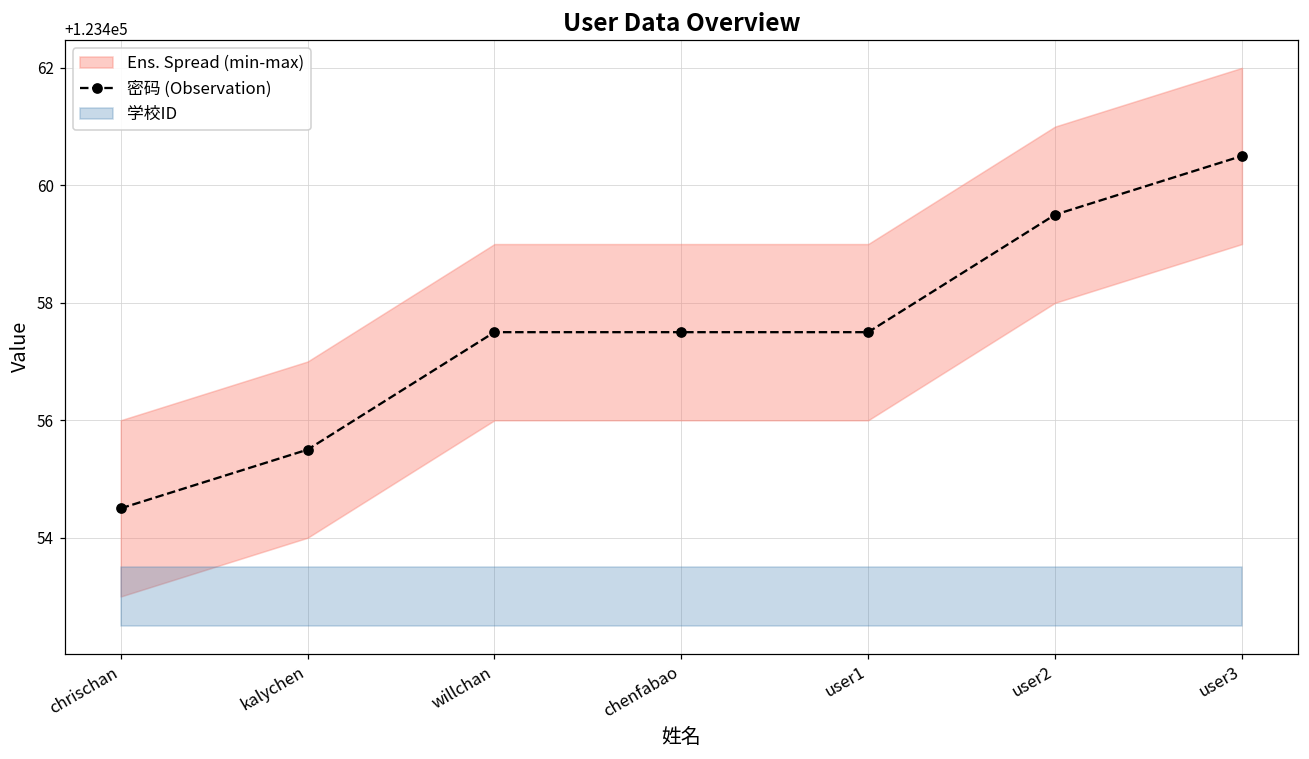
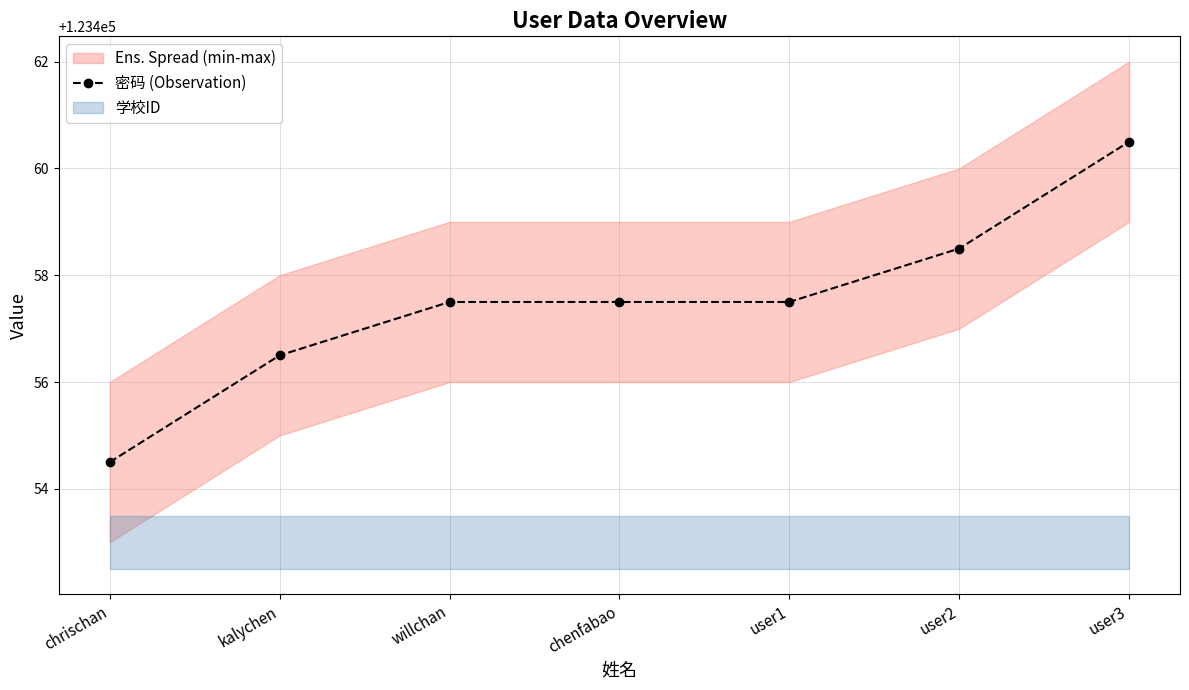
密码 (Observation), kalychen: 123455.5 -> 123456.5
密码 (Observation), user2: 123459.5 -> 123458.5
